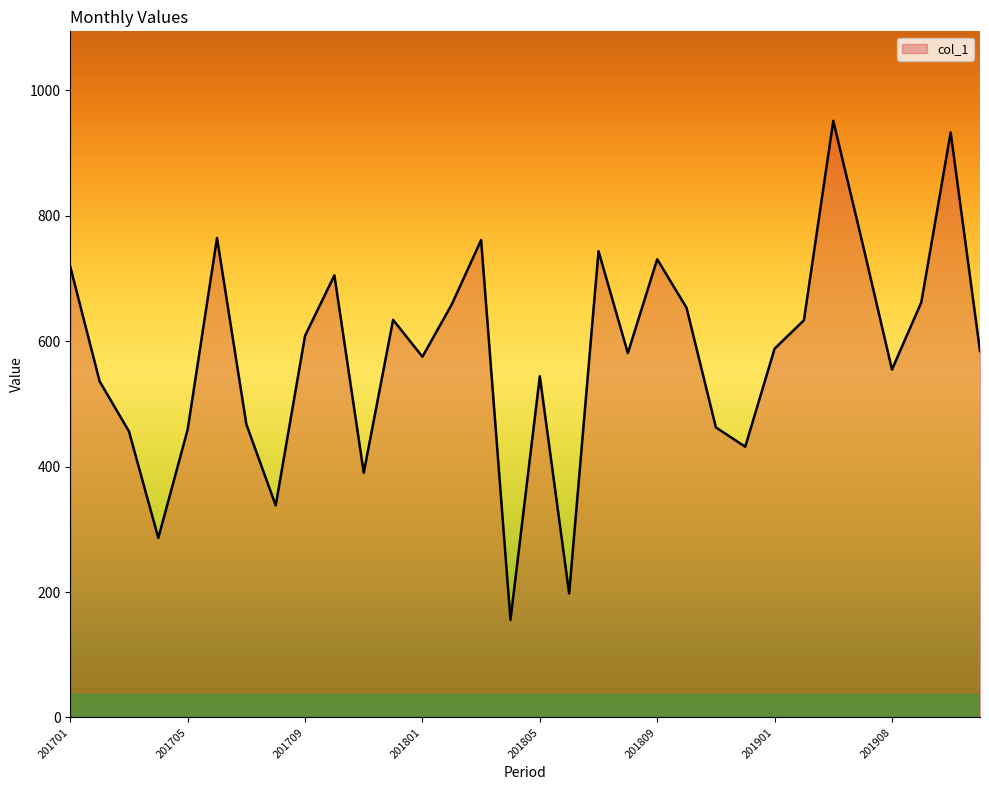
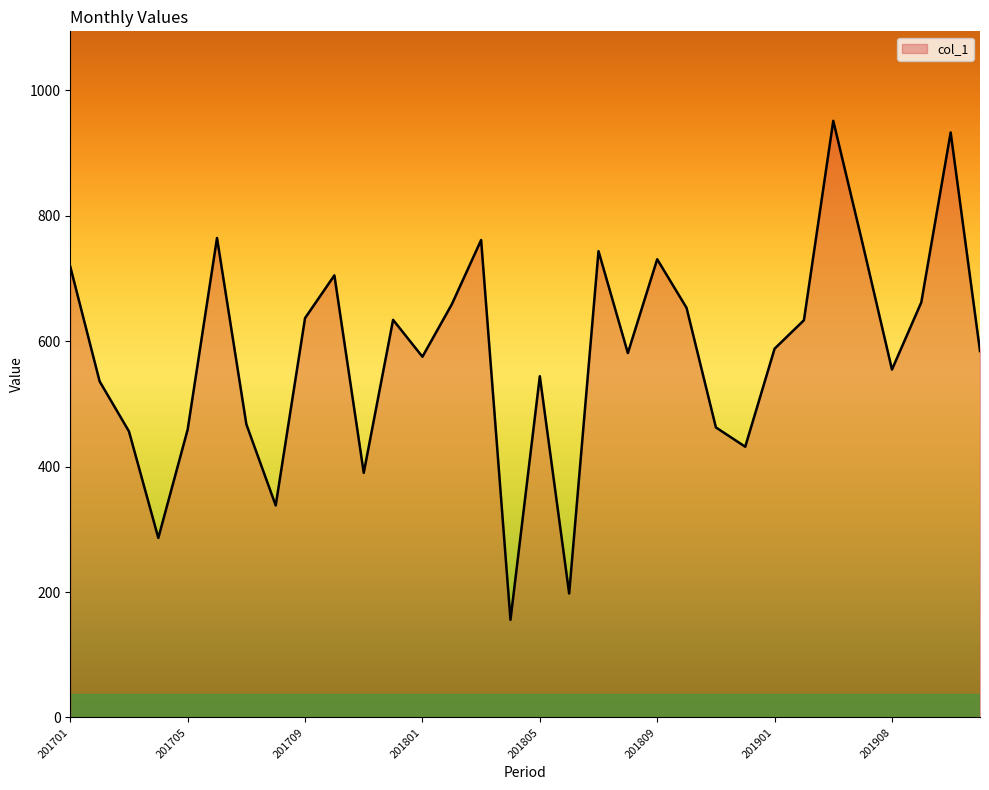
201709: 610 -> 640
